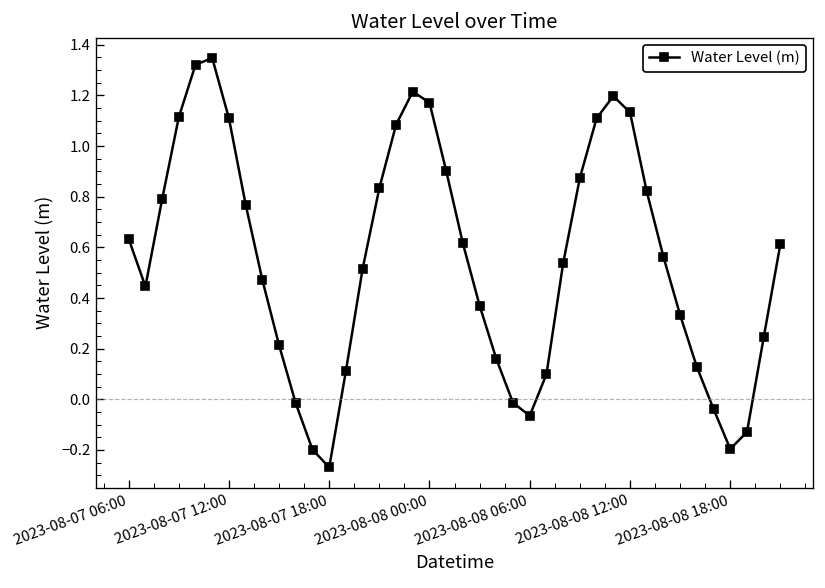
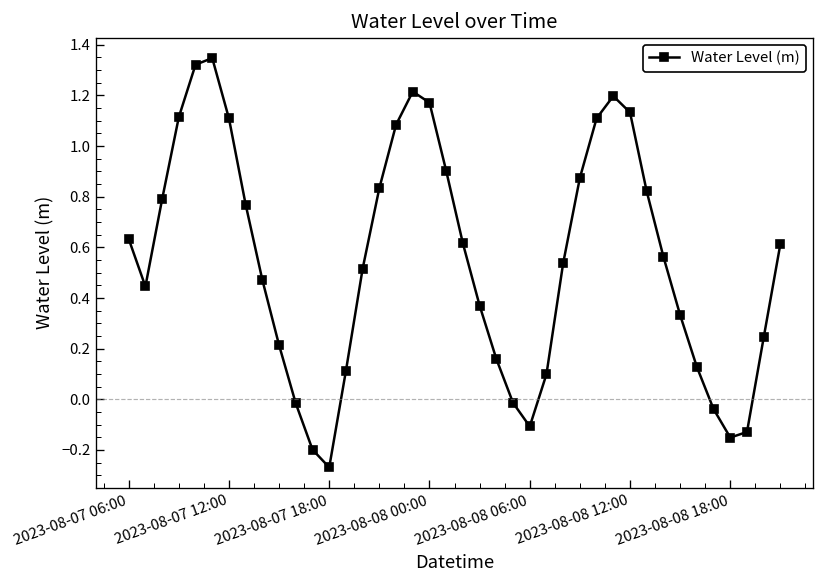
2023-08-08 06:00: -0.06 -> -0.11
2023-08-08 18:00: -0.20 -> -0.15
